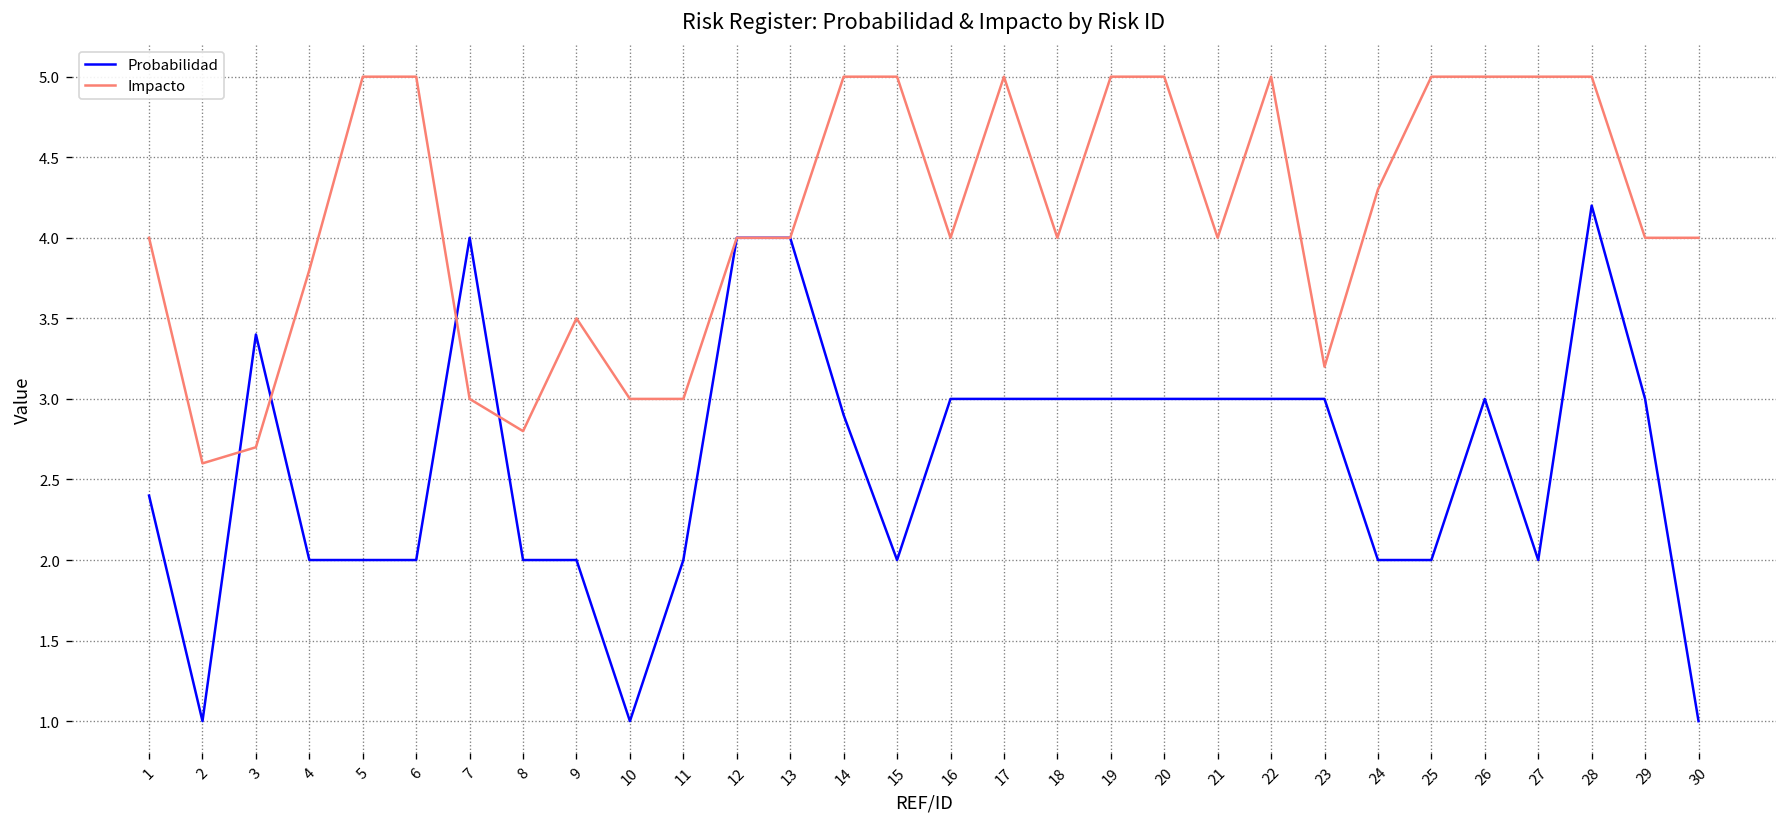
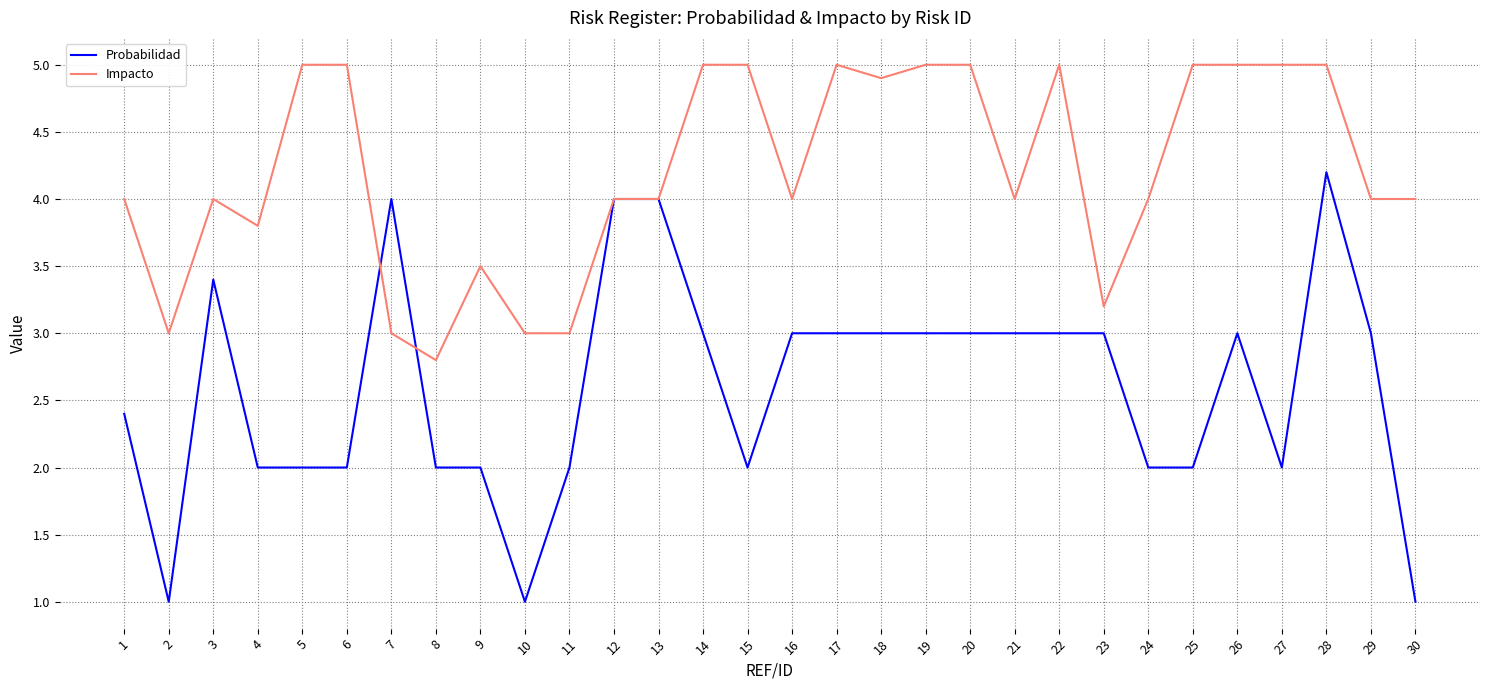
Impacto, 2: 2.6 -> 3.0
Impacto, 3: 2.7 -> 4.0
Probabilidad, 14: 2.9 -> 3.0
Impacto, 18: 4.0 -> 4.9
Impacto, 24: 4.3 -> 4.0
